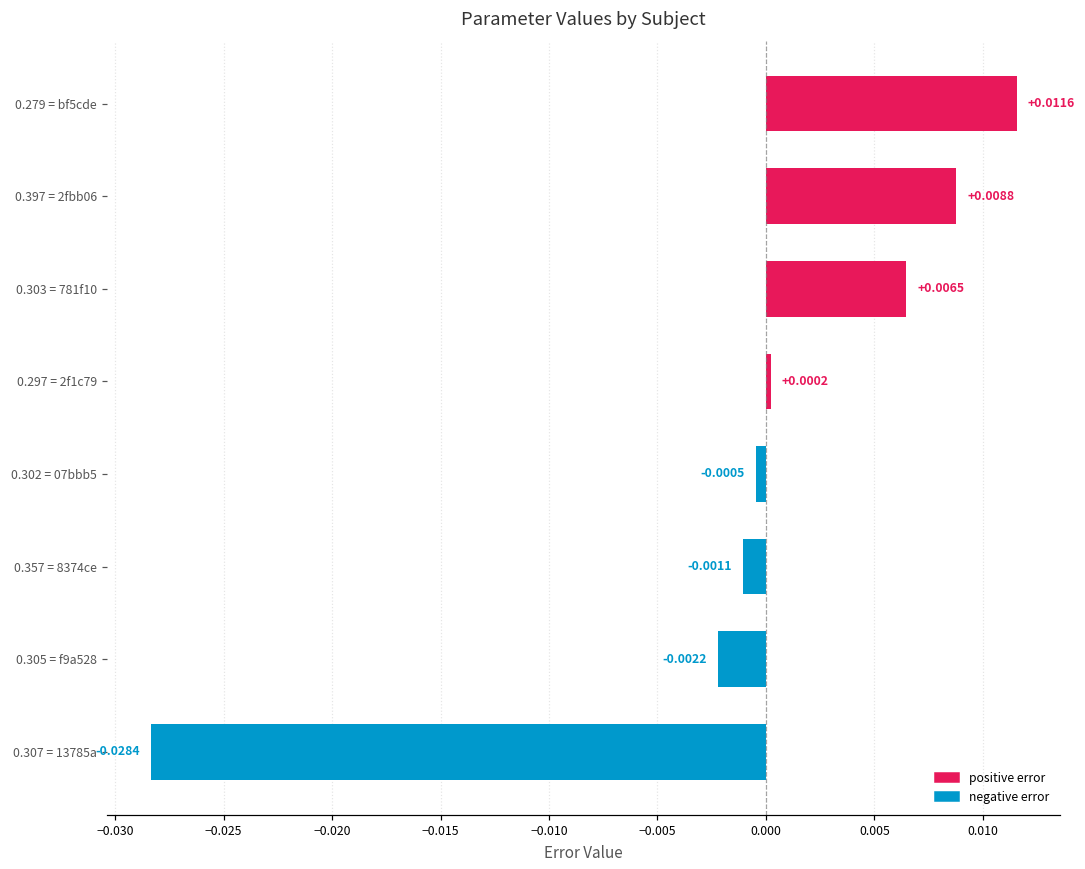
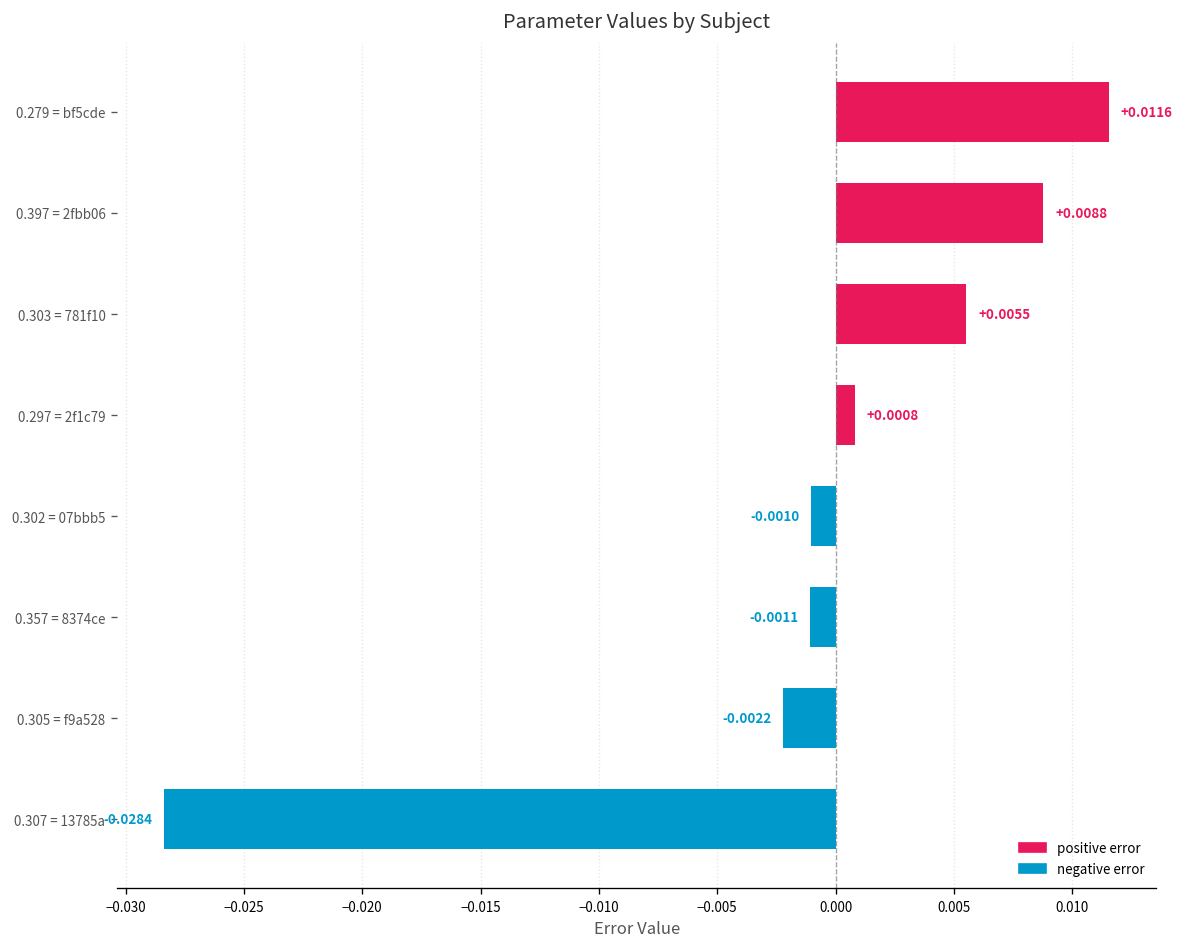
0.303 = 781f10: +0.0065 -> +0.0055
0.297 = 2f1c79: +0.0002 -> +0.0008
0.302 = 07bbb5: -0.0005 -> -0.0010
